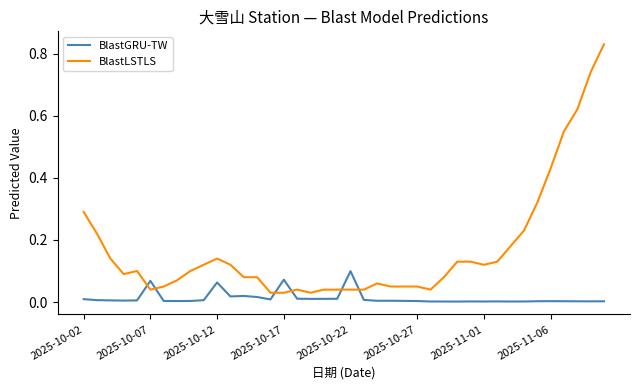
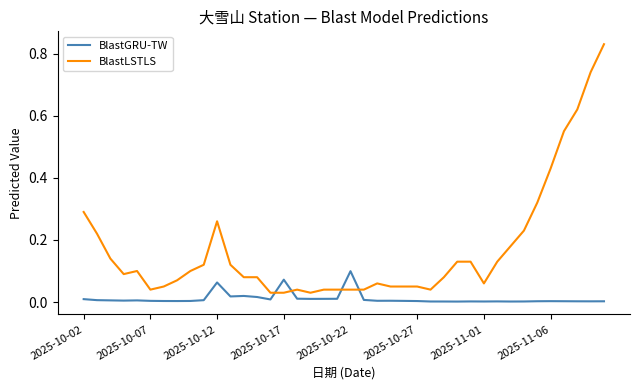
BlastGRU-TW, 2025-10-07: 0.07 -> 0.00
BlastLSTLS, 2025-10-12: 0.14 -> 0.26
BlastLSTLS, 2025-11-01: 0.12 -> 0.06
